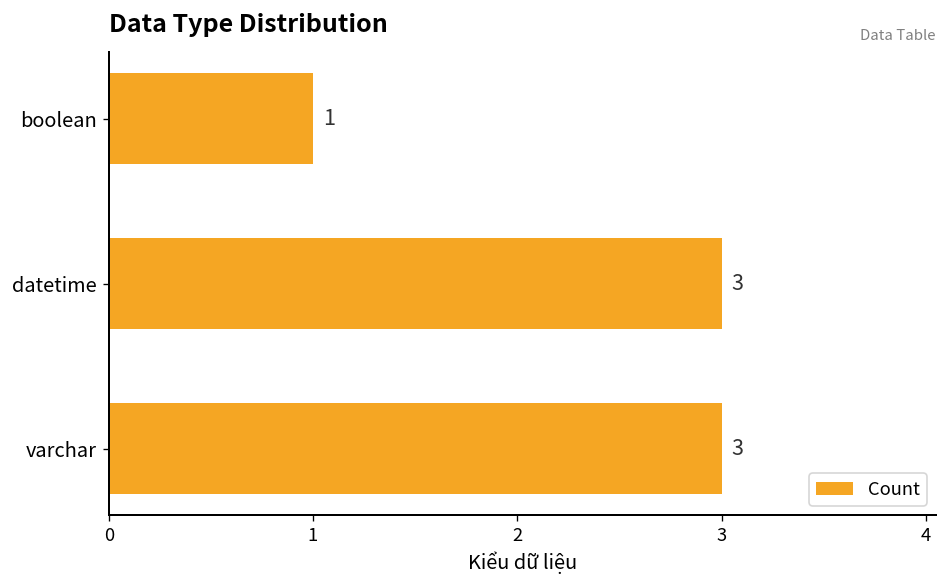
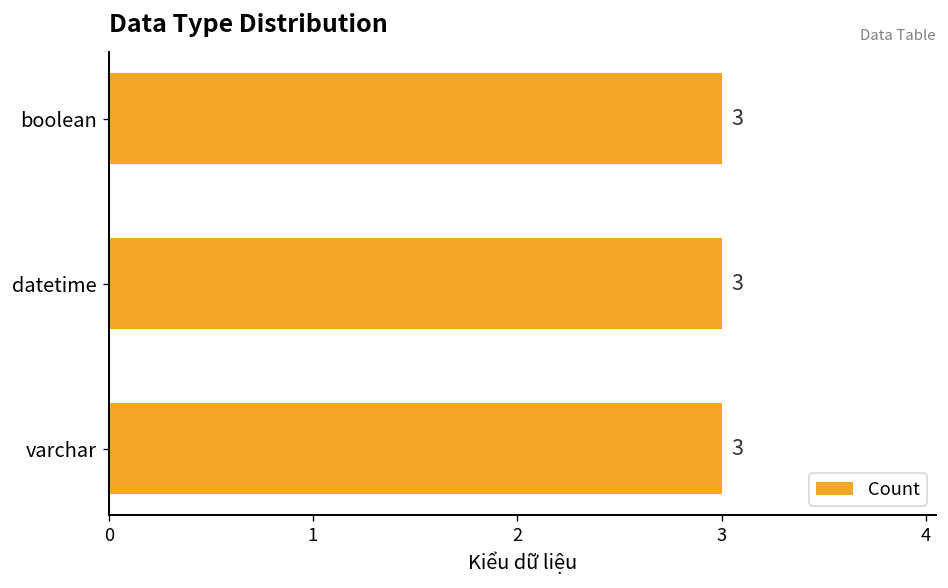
boolean: 1 -> 3
